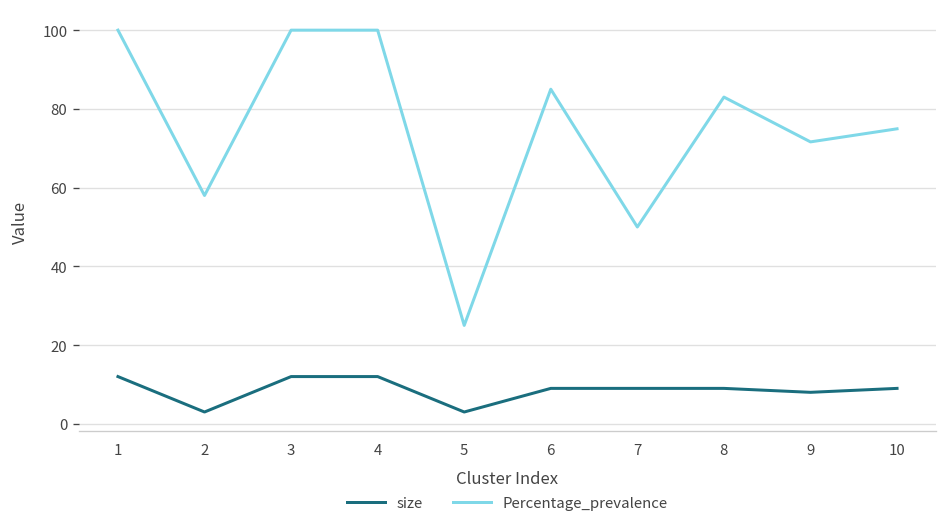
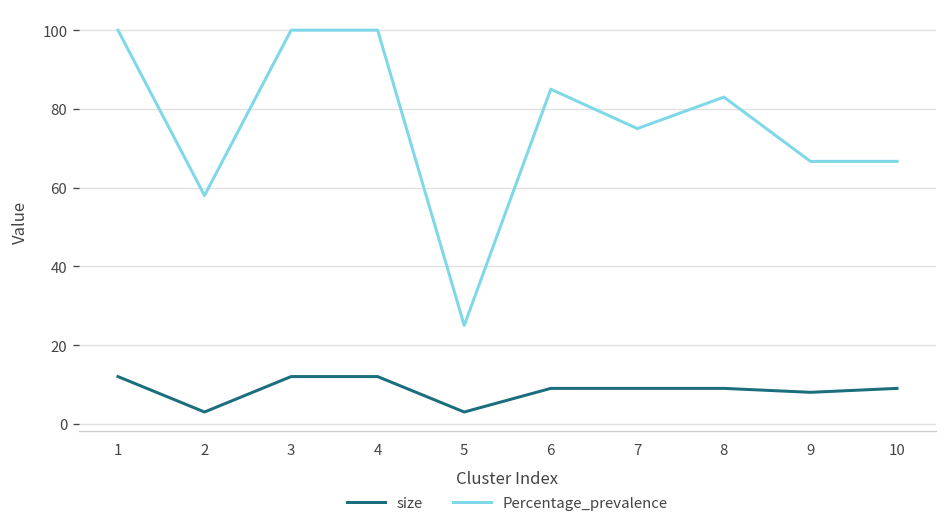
Percentage_prevalence, 7: 50 -> 75
Percentage_prevalence, 9: 72 -> 67
Percentage_prevalence, 10: 75 -> 67
